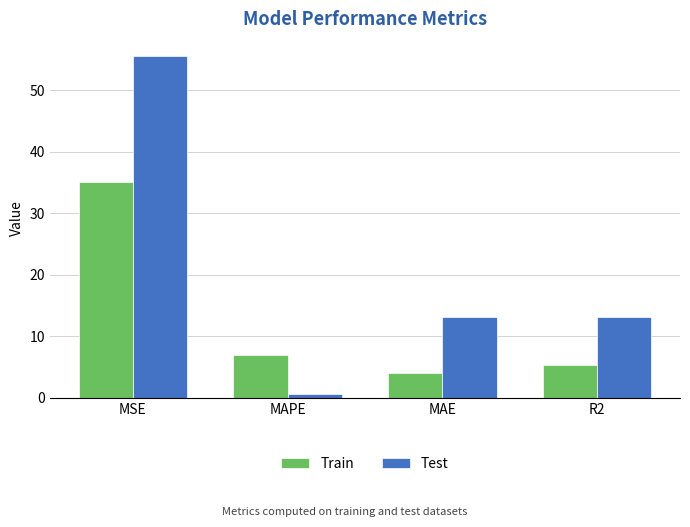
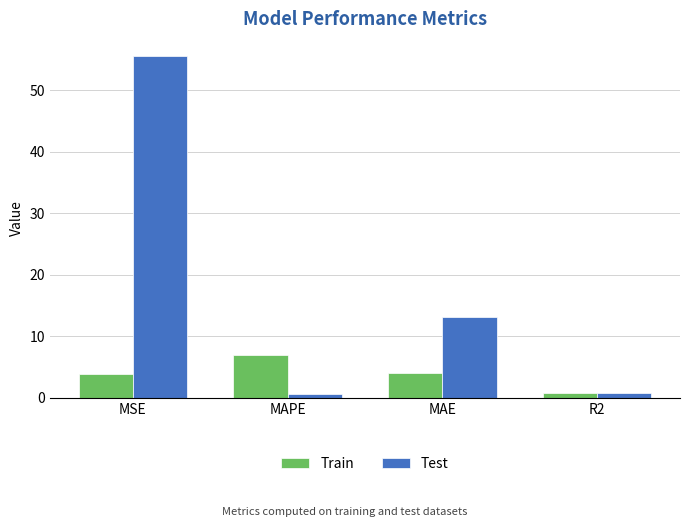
Train, MSE: 35 -> 4
Train, R2: 5 -> 1
Test, R2: 13 -> 1
